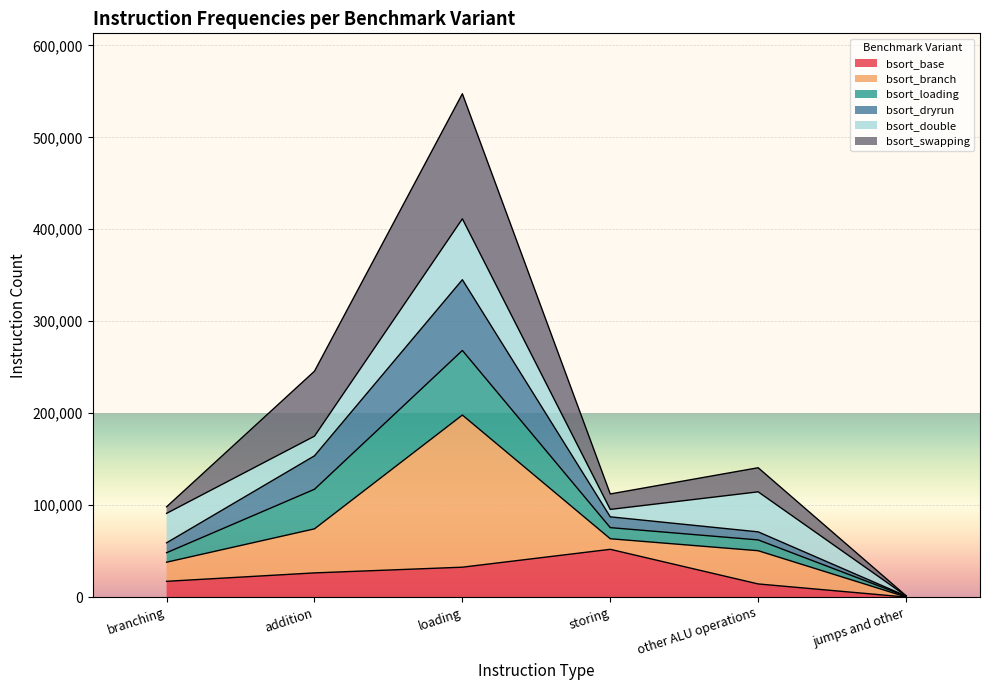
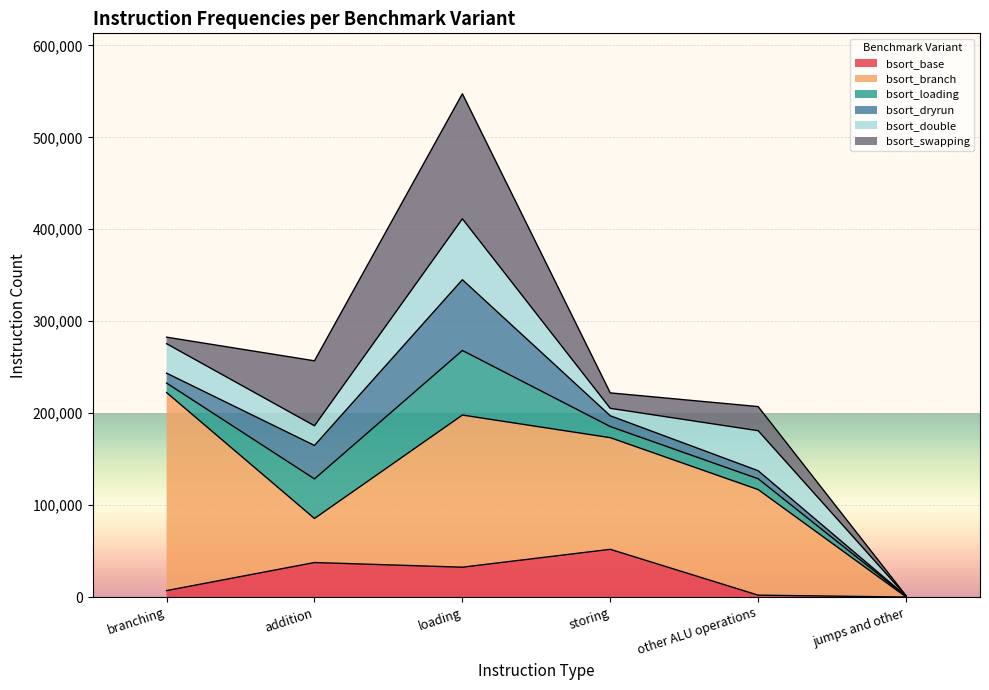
bsort_base, branching: 20,000 -> 10,000
bsort_branch, branching: 20,000 -> 220,000
bsort_base, addition: 30,000 -> 40,000
bsort_branch, storing: 10,000 -> 120,000
bsort_base, other ALU operations: 10,000 -> 0
bsort_branch, other ALU operations: 40,000 -> 110,000
